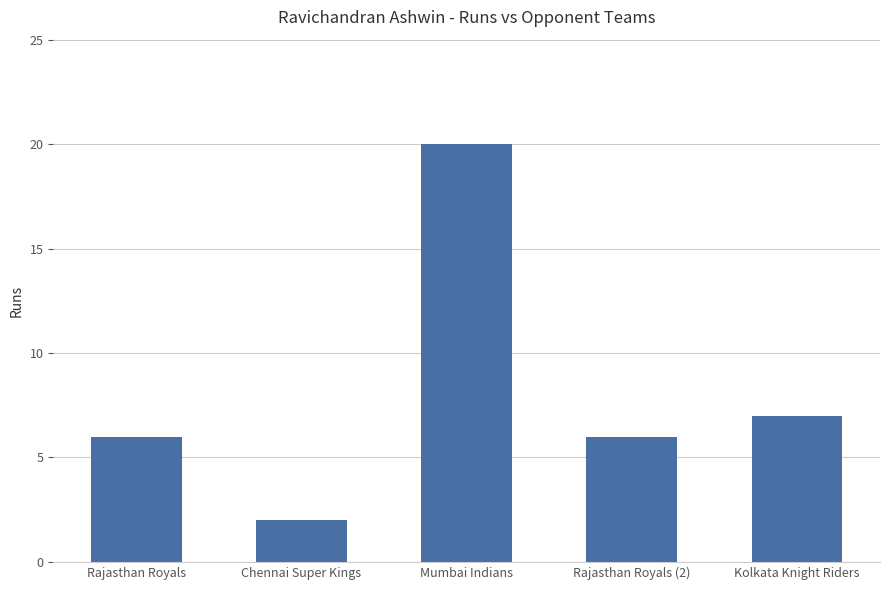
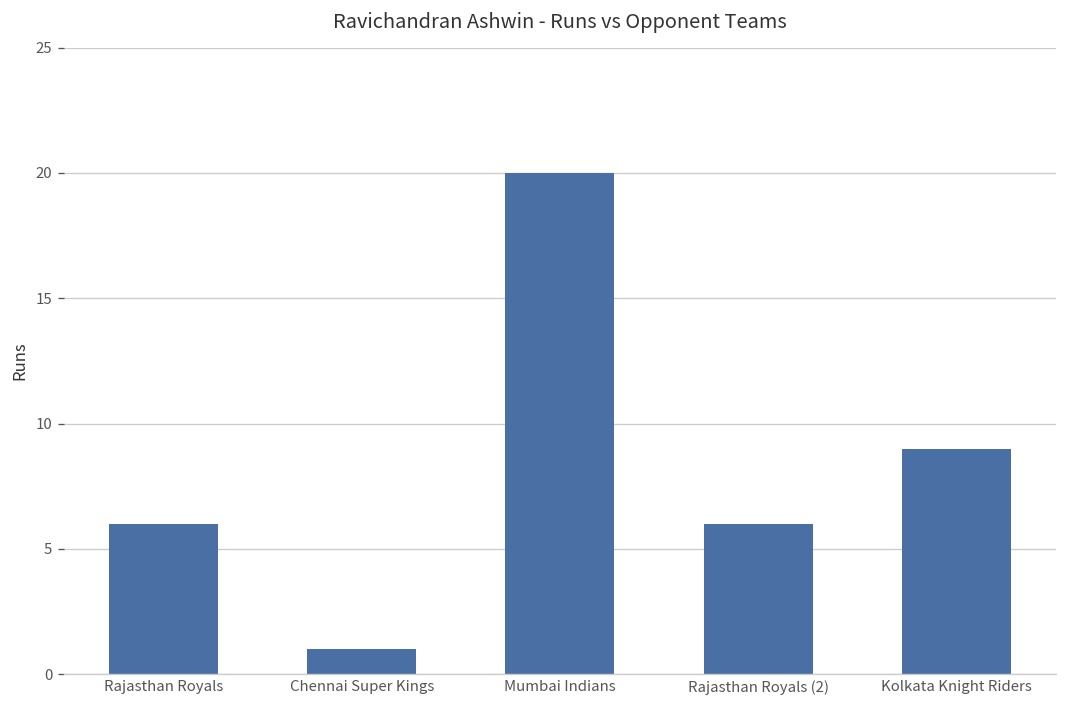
Chennai Super Kings: 2 -> 1
Kolkata Knight Riders: 7 -> 9
